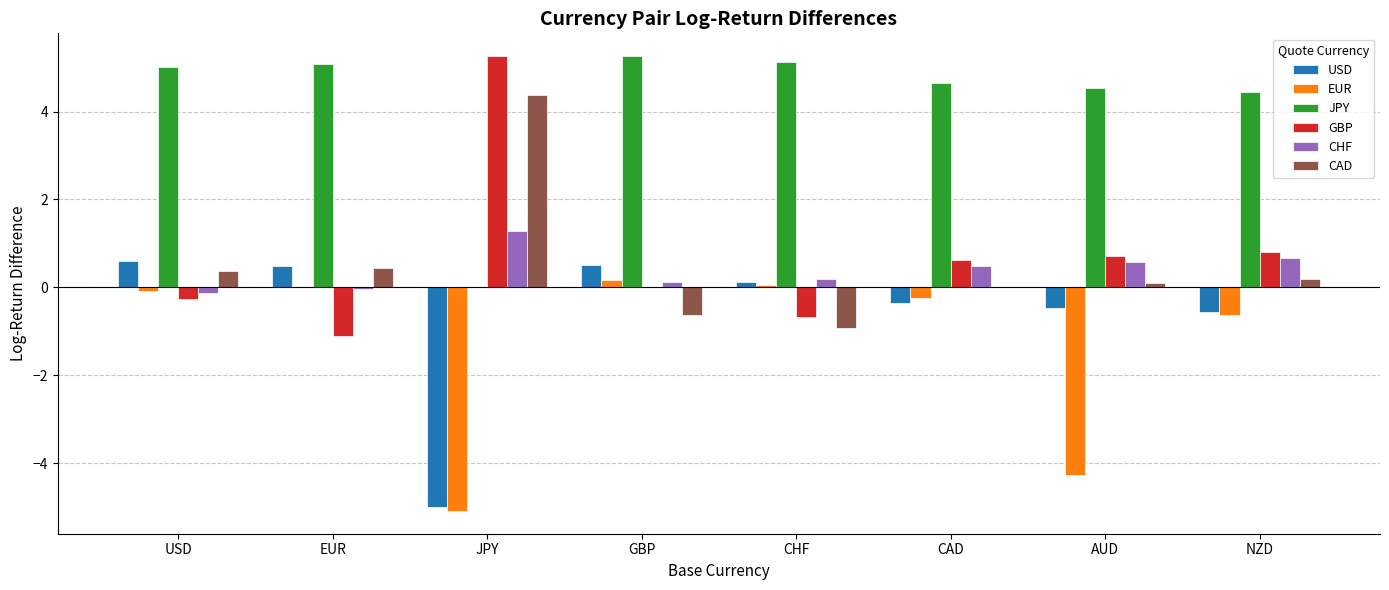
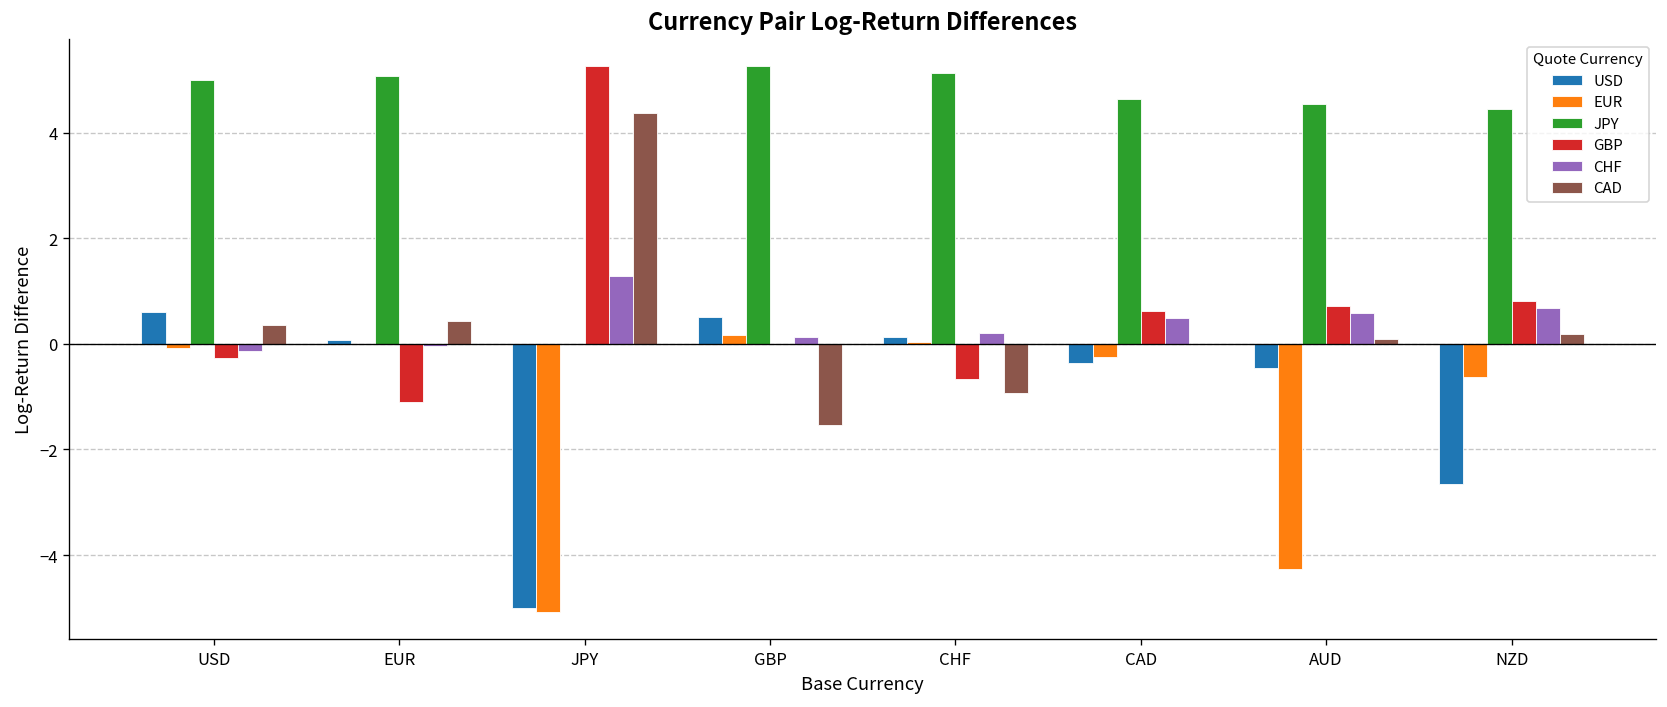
USD, EUR: 0.5 -> 0.1
CAD, GBP: -0.6 -> -1.5
USD, NZD: -0.6 -> -2.7
